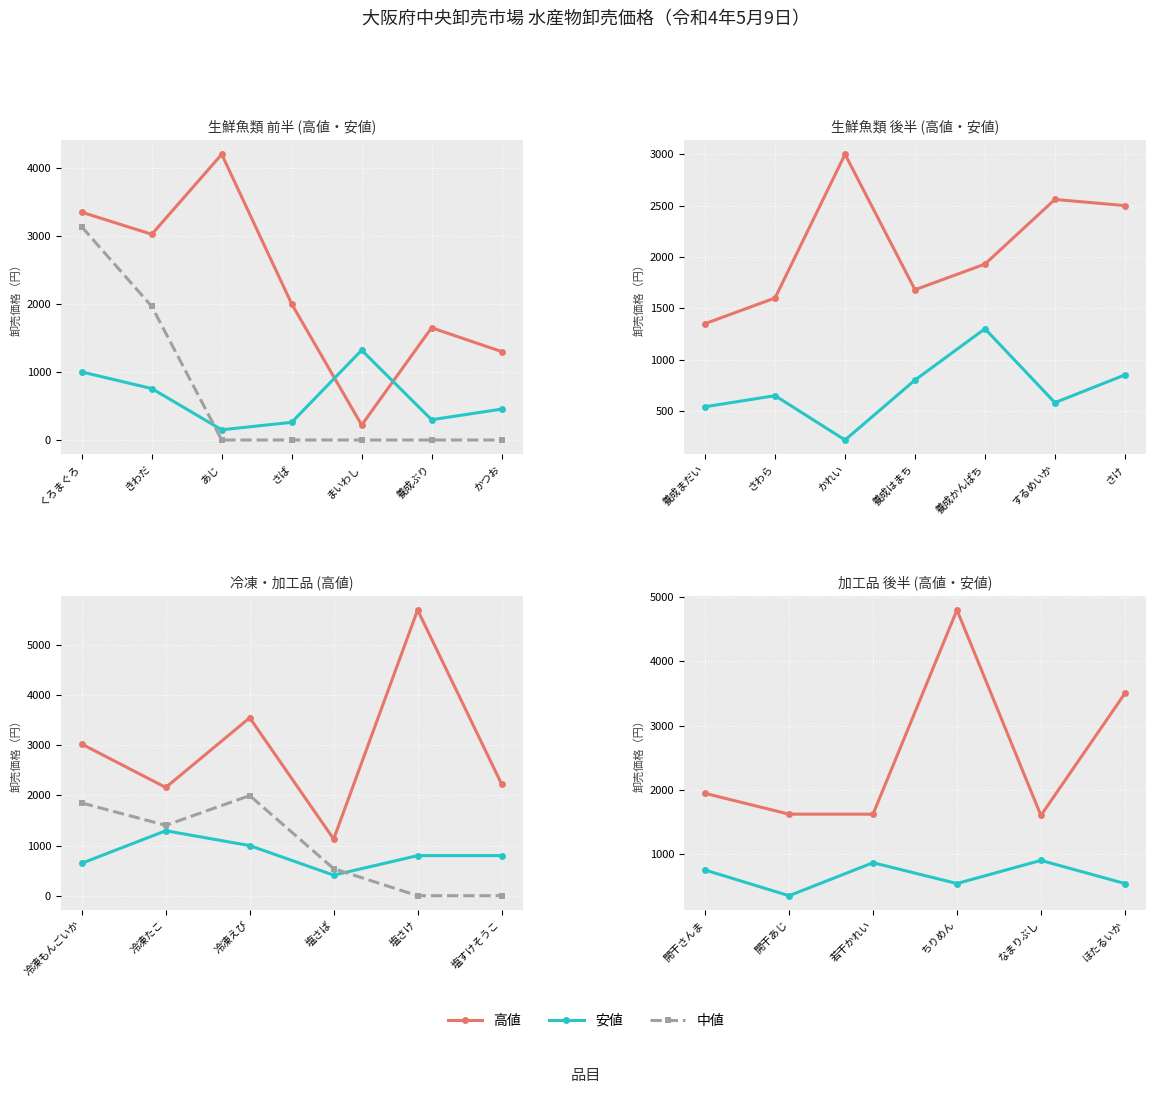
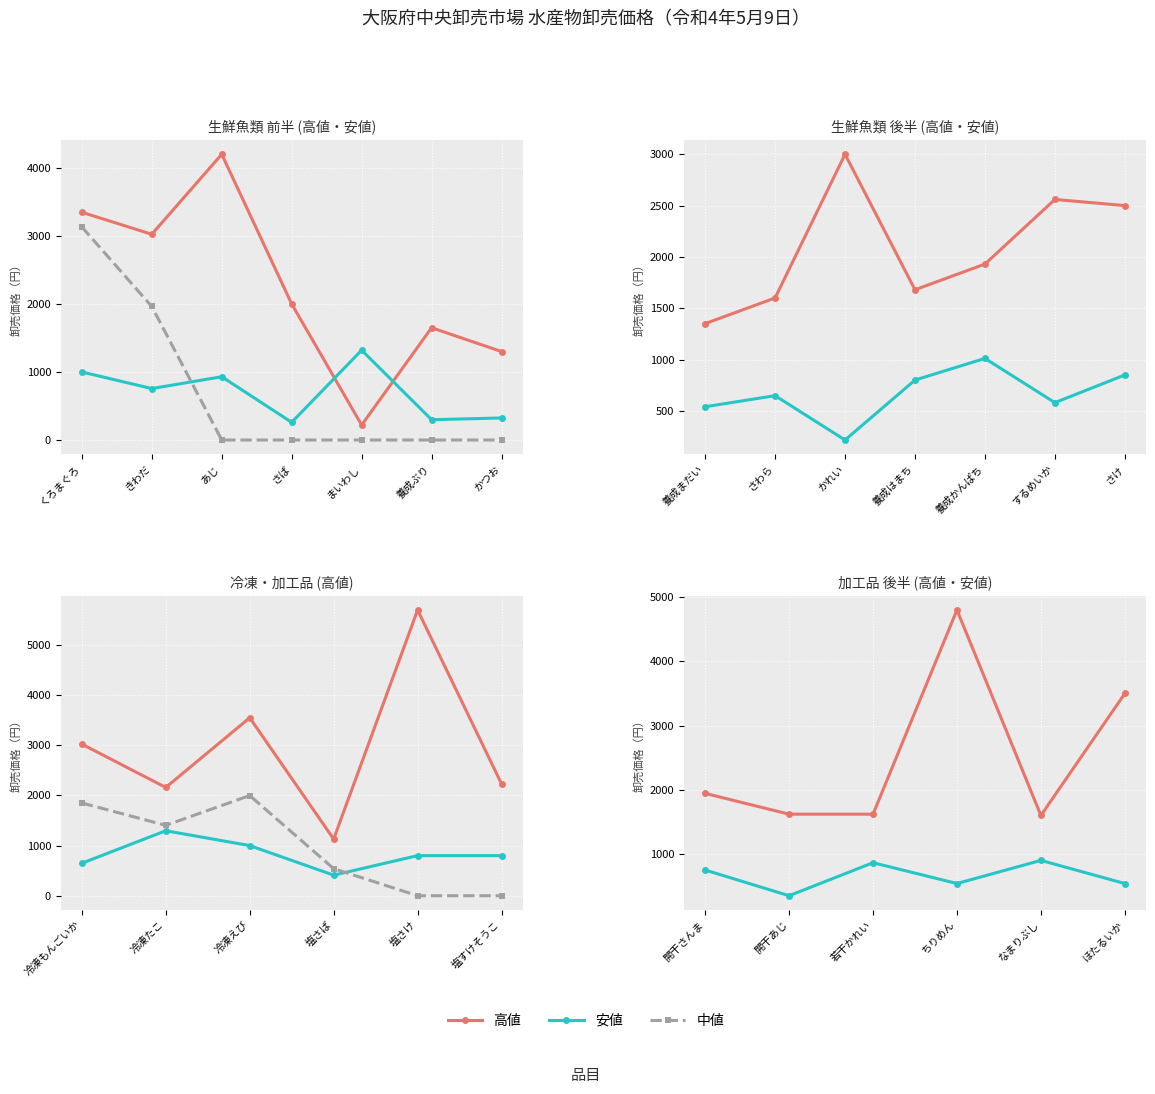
生鮮魚類 前半 (高値・安値), 安値, あじ: 200 -> 900
生鮮魚類 前半 (高値・安値), 安値, かつお: 500 -> 300
生鮮魚類 後半 (高値・安値), 安値, 養成かんぱち: 1300 -> 1010
